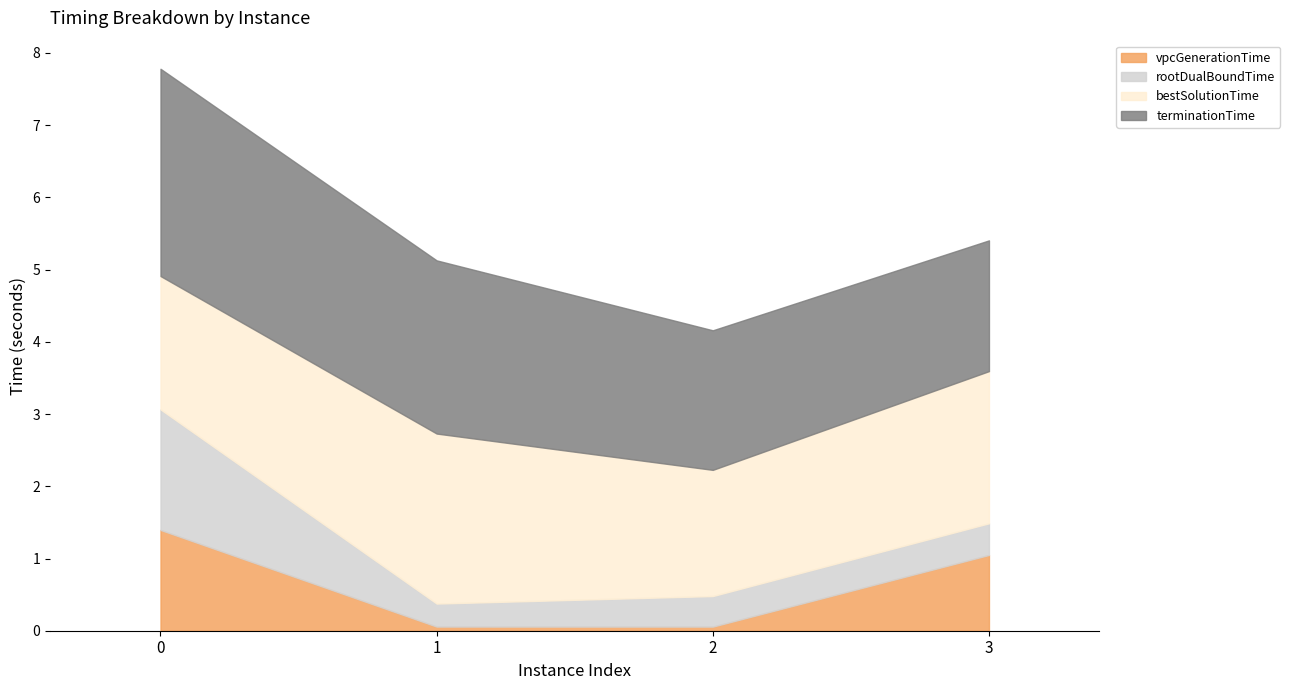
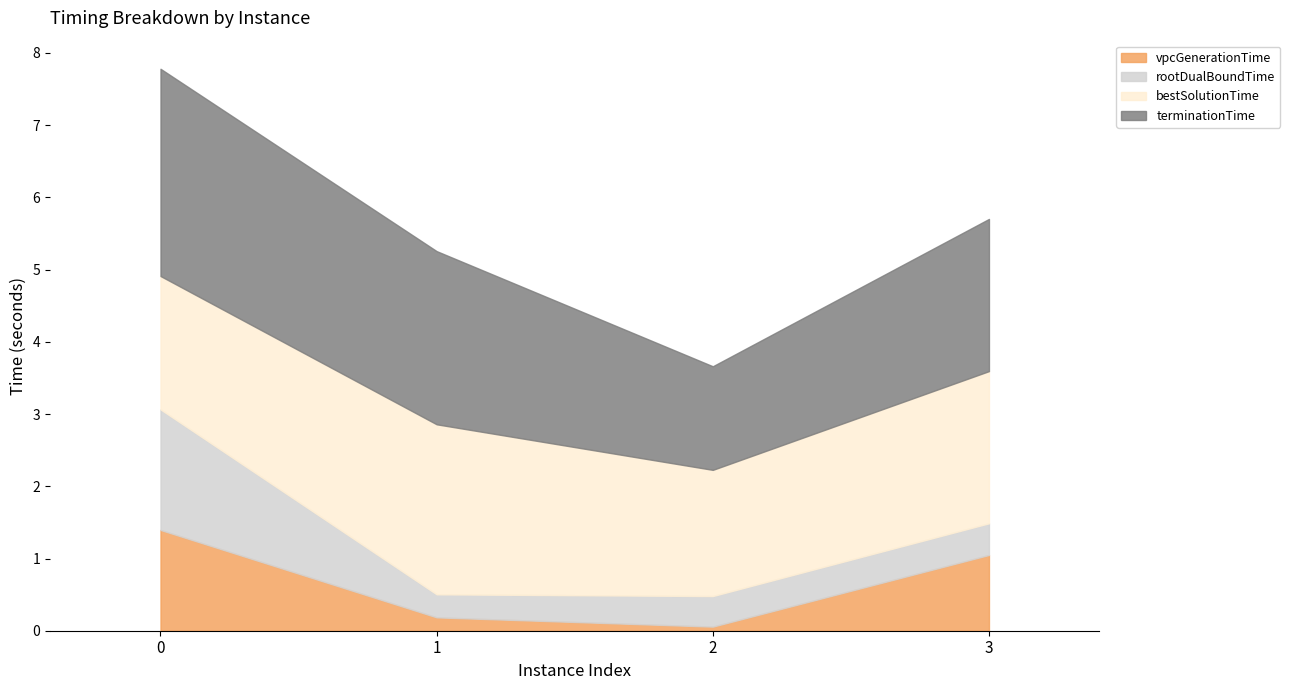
vpcGenerationTime, 1: 0.1 -> 0.2
terminationTime, 2: 1.9 -> 1.4
terminationTime, 3: 1.8 -> 2.1
